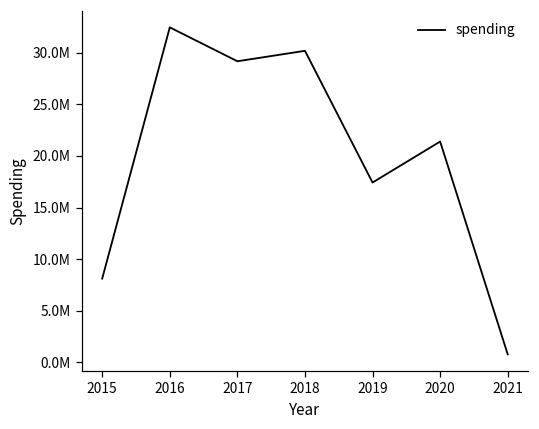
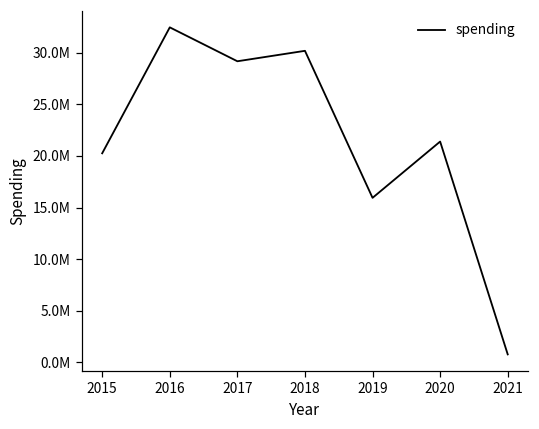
2015: 8000000 -> 20000000
2019: 17000000 -> 16000000
